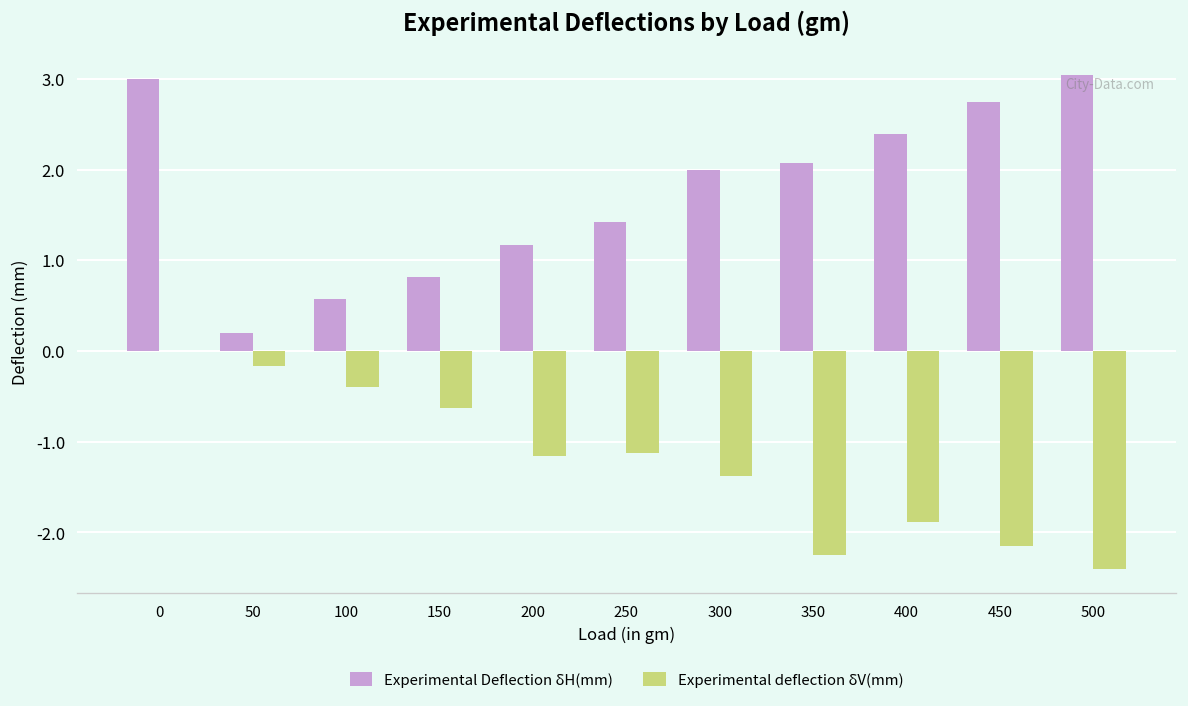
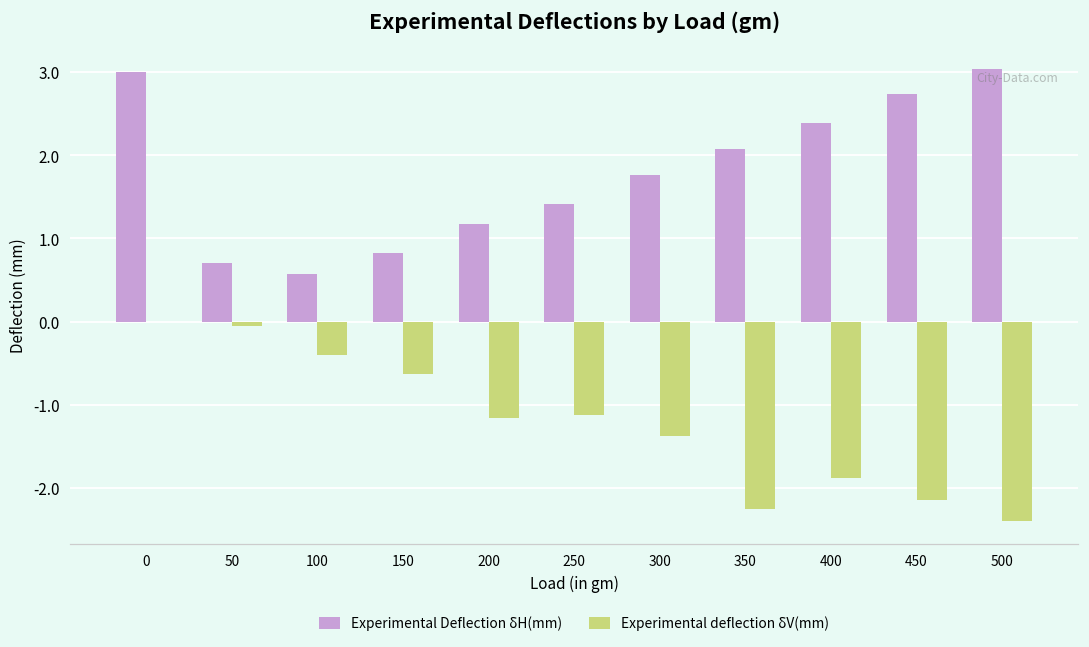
Experimental Deflection δH(mm), 50: 0.2 -> 0.7
Experimental deflection δV(mm), 50: -0.2 -> -0.1
Experimental Deflection δH(mm), 300: 2.0 -> 1.8
